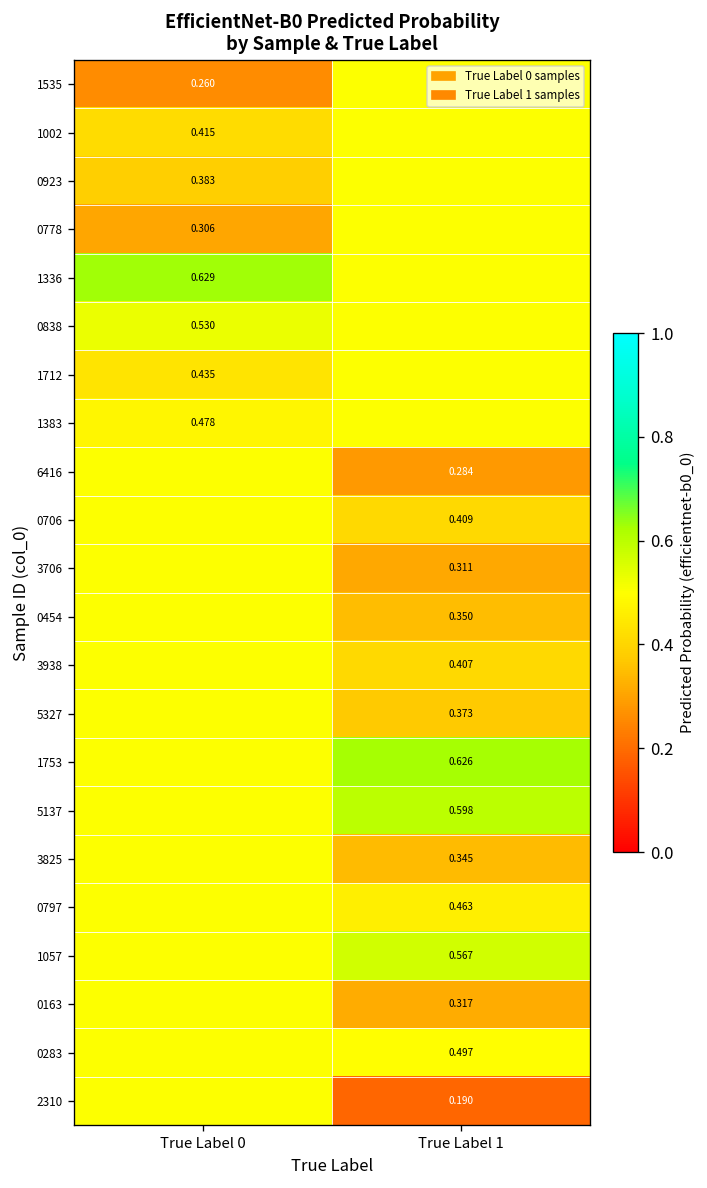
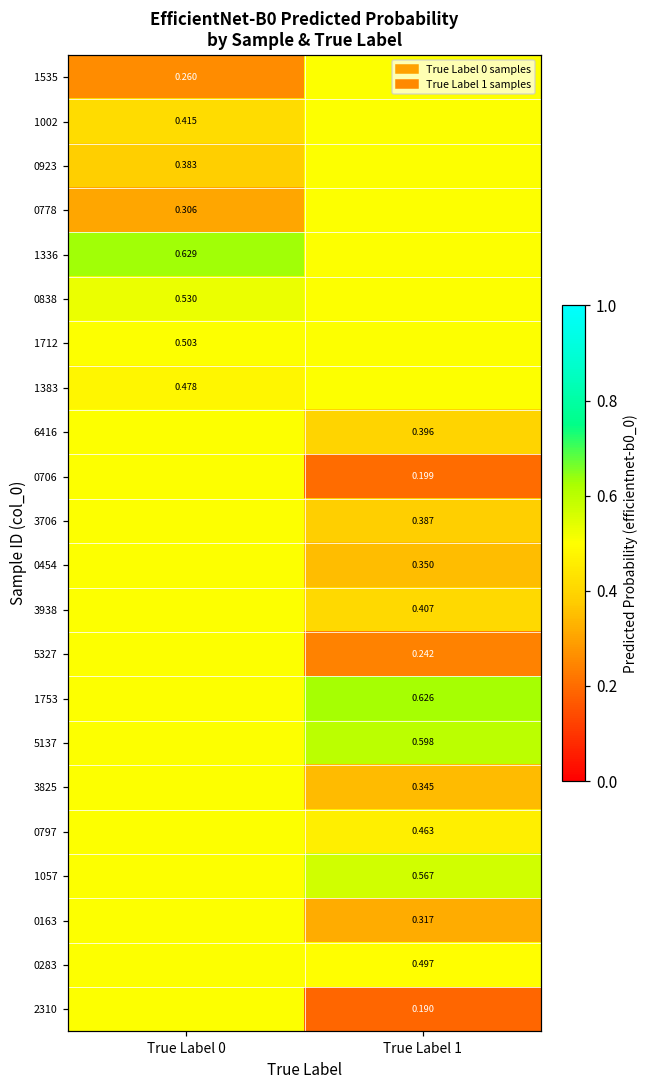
1712, True Label 0: 0.435 -> 0.503
6416, True Label 1: 0.284 -> 0.396
0706, True Label 1: 0.409 -> 0.199
3706, True Label 1: 0.311 -> 0.387
5327, True Label 1: 0.373 -> 0.242
